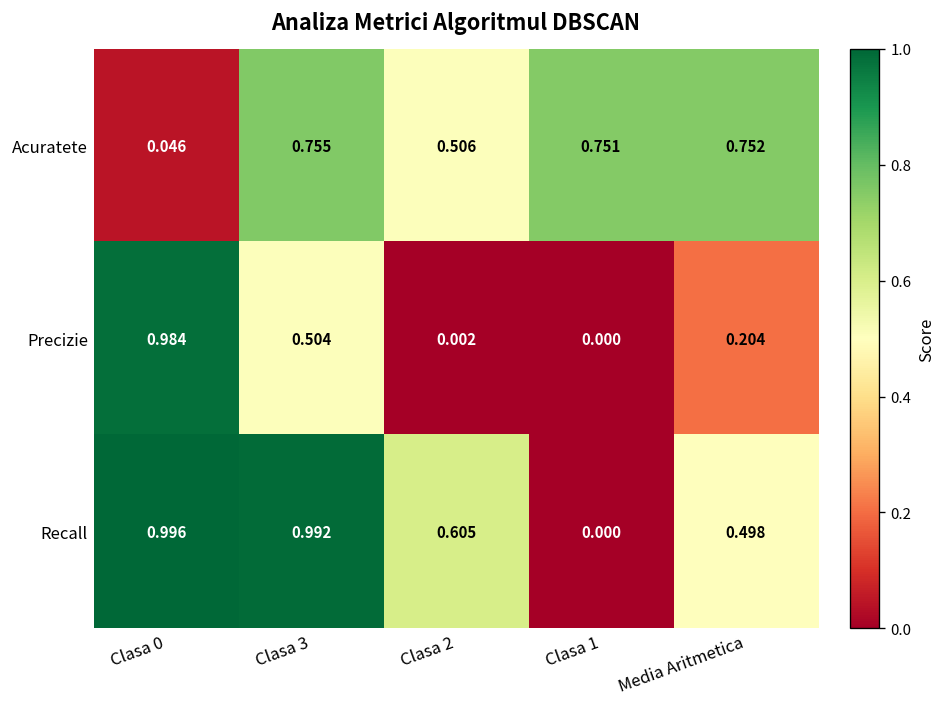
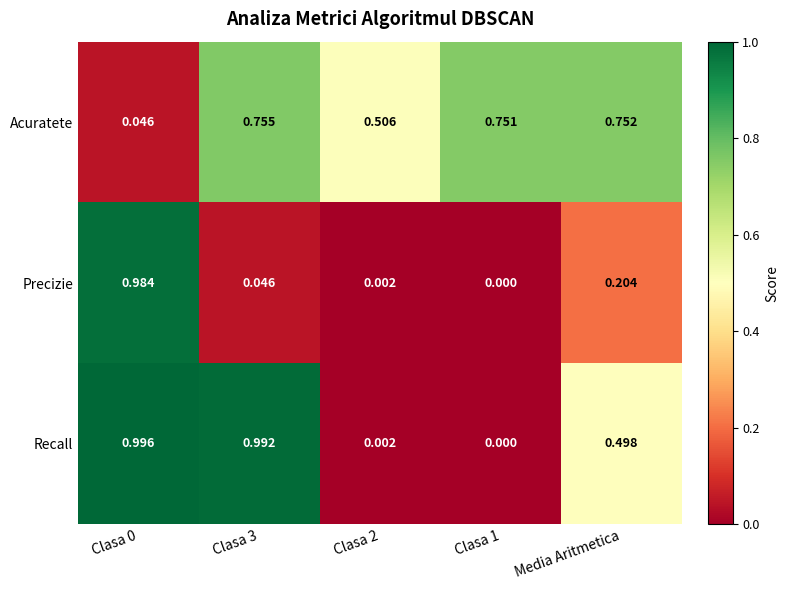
Precizie, Clasa 3: 0.504 -> 0.046
Recall, Clasa 2: 0.605 -> 0.002
